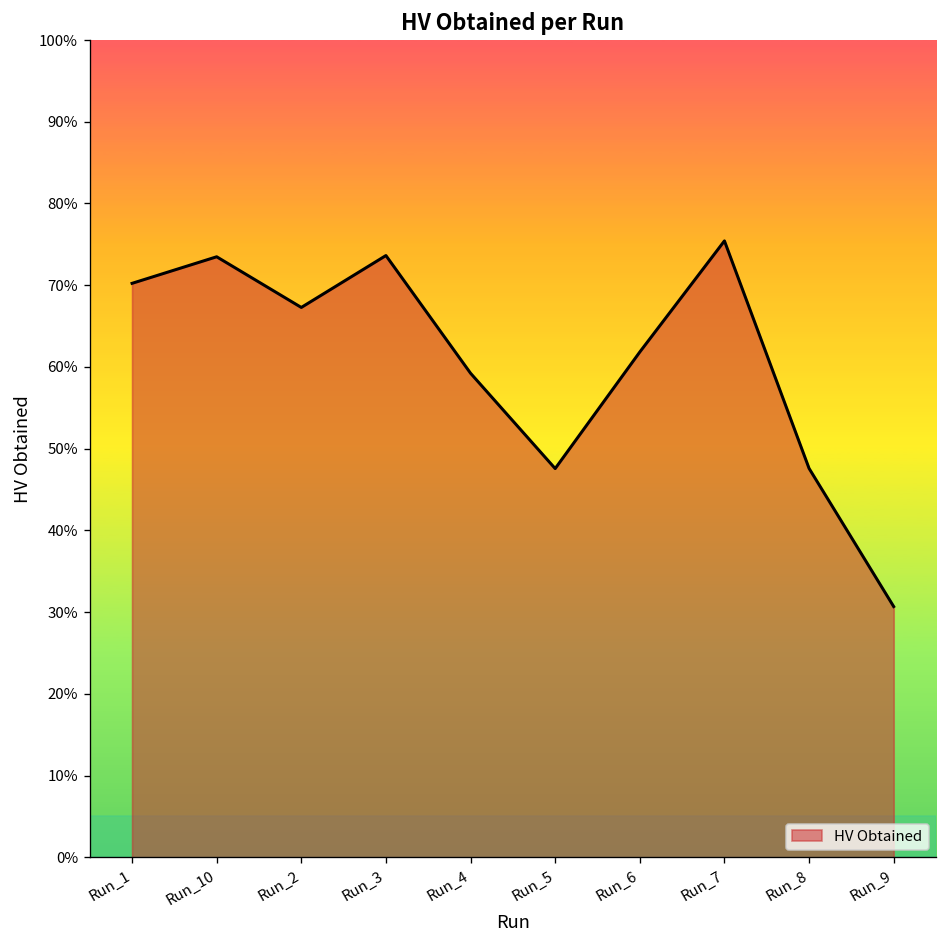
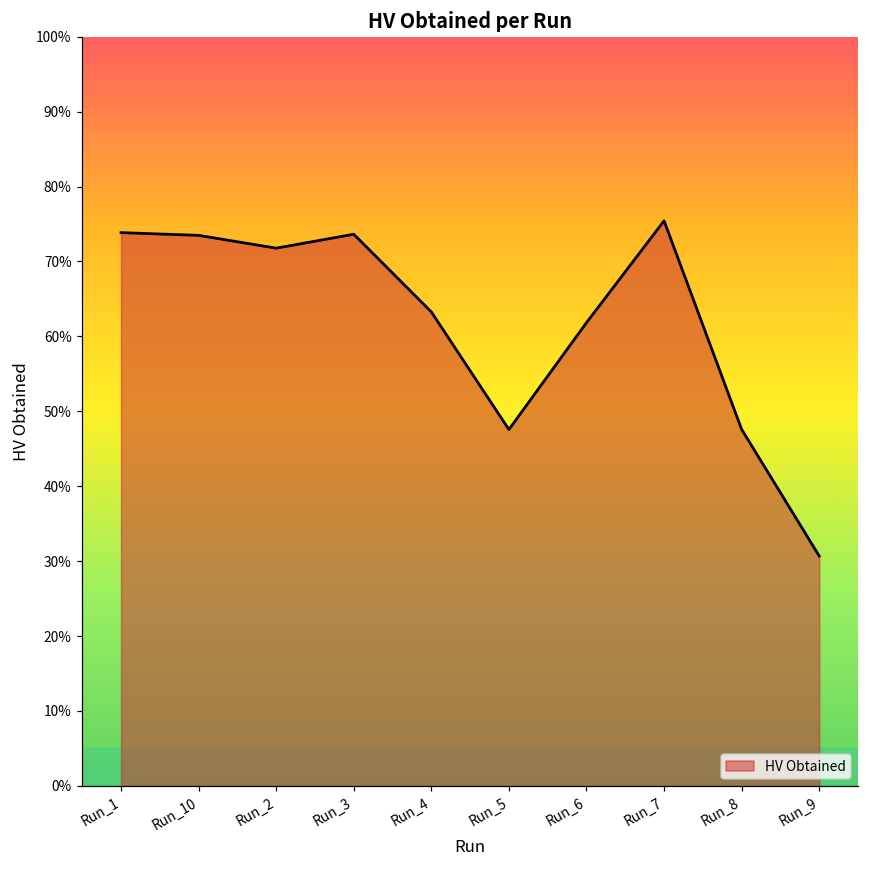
Run_1: 70% -> 74%
Run_2: 67% -> 72%
Run_4: 59% -> 63%
